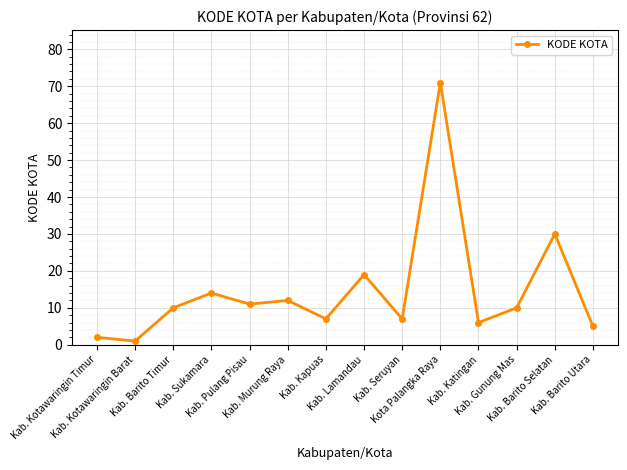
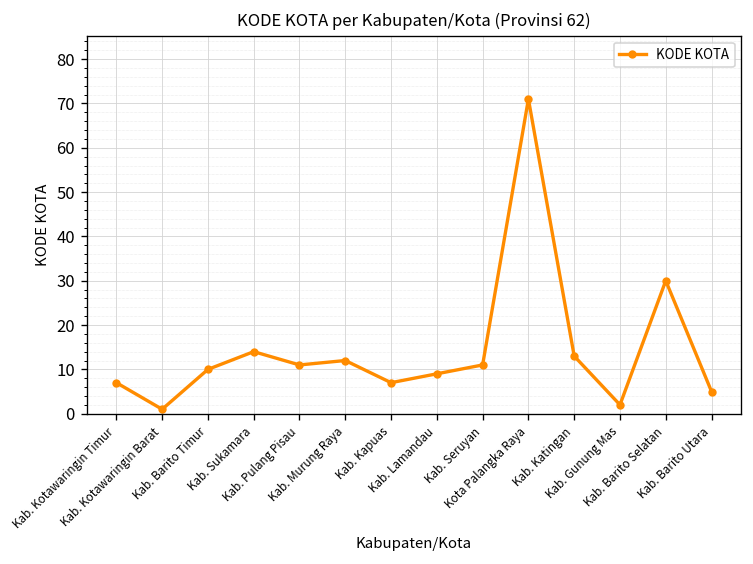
Kab. Kotawaringin Timur: 2 -> 7
Kab. Lamandau: 19 -> 9
Kab. Seruyan: 7 -> 11
Kab. Katingan: 6 -> 13
Kab. Gunung Mas: 10 -> 2
